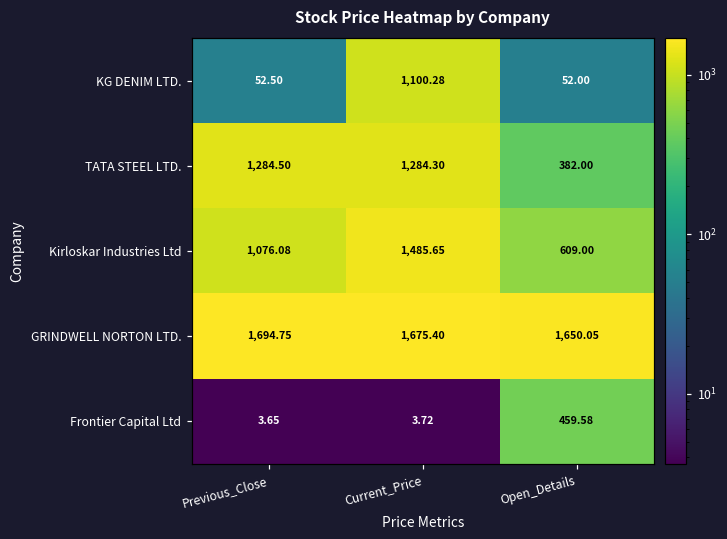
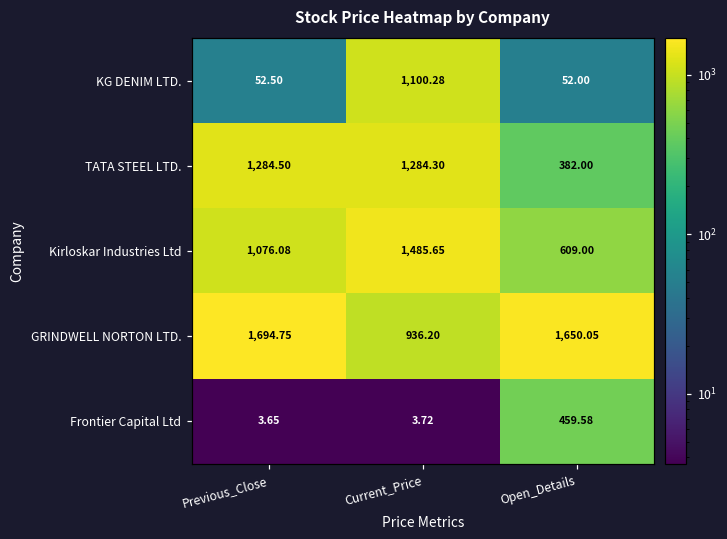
GRINDWELL NORTON LTD., Current_Price: 1,675.40 -> 936.20
